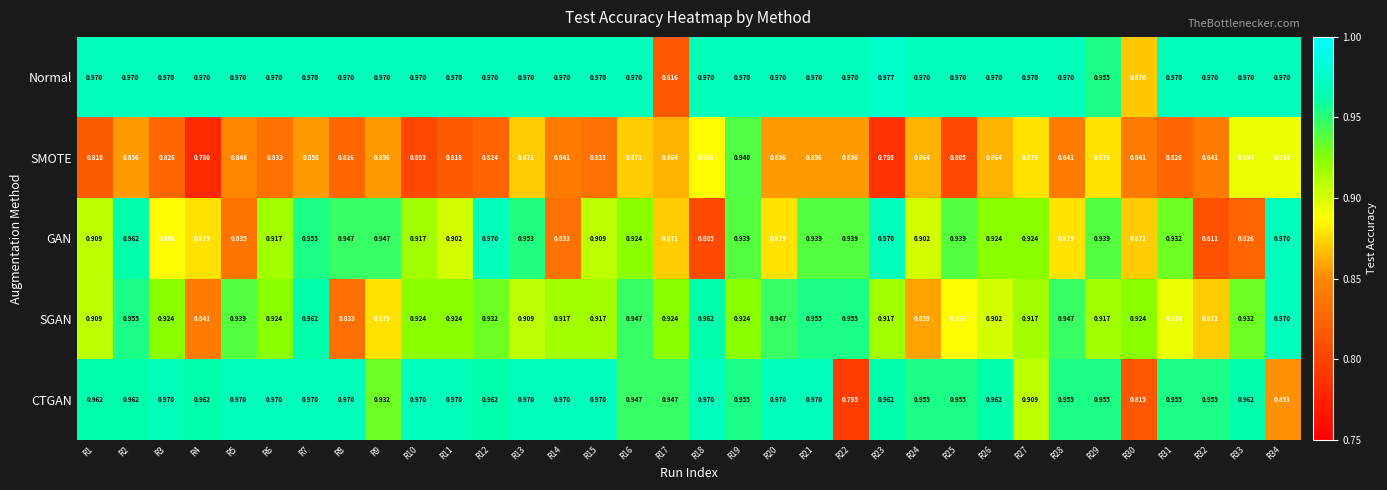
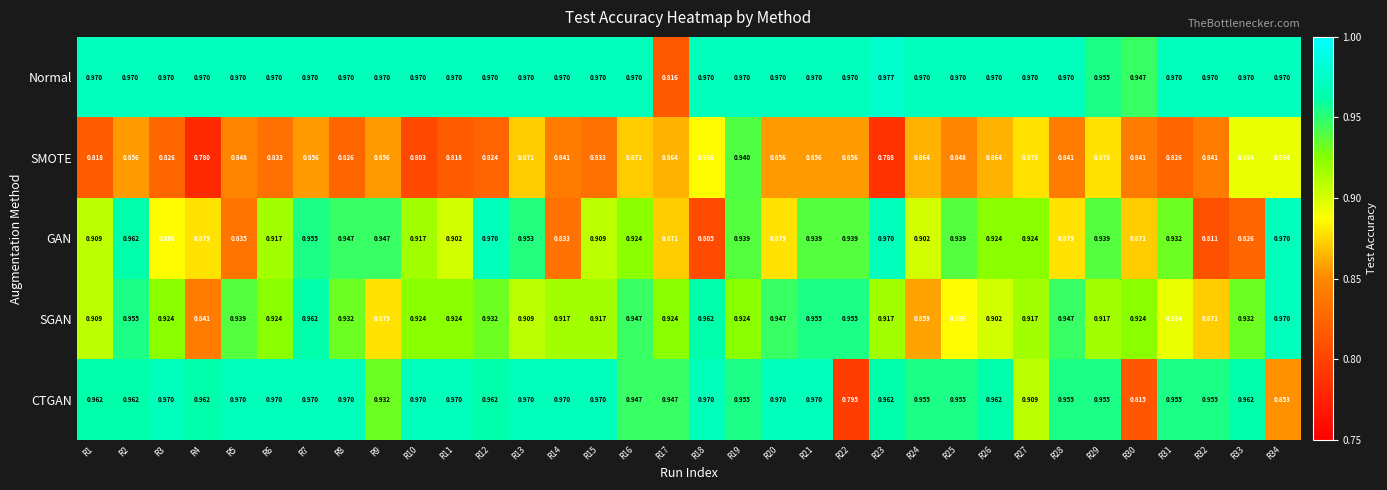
Normal, R30: 0.870 -> 0.947
SMOTE, R25: 0.805 -> 0.848
SGAN, R8: 0.833 -> 0.932
